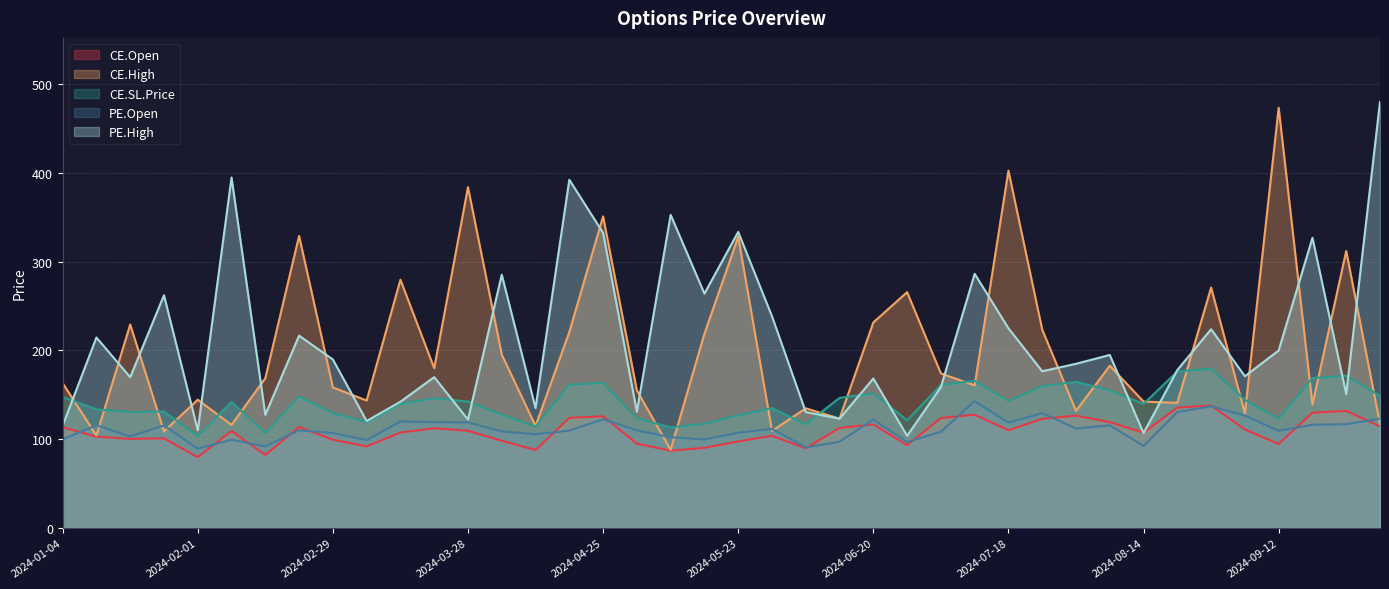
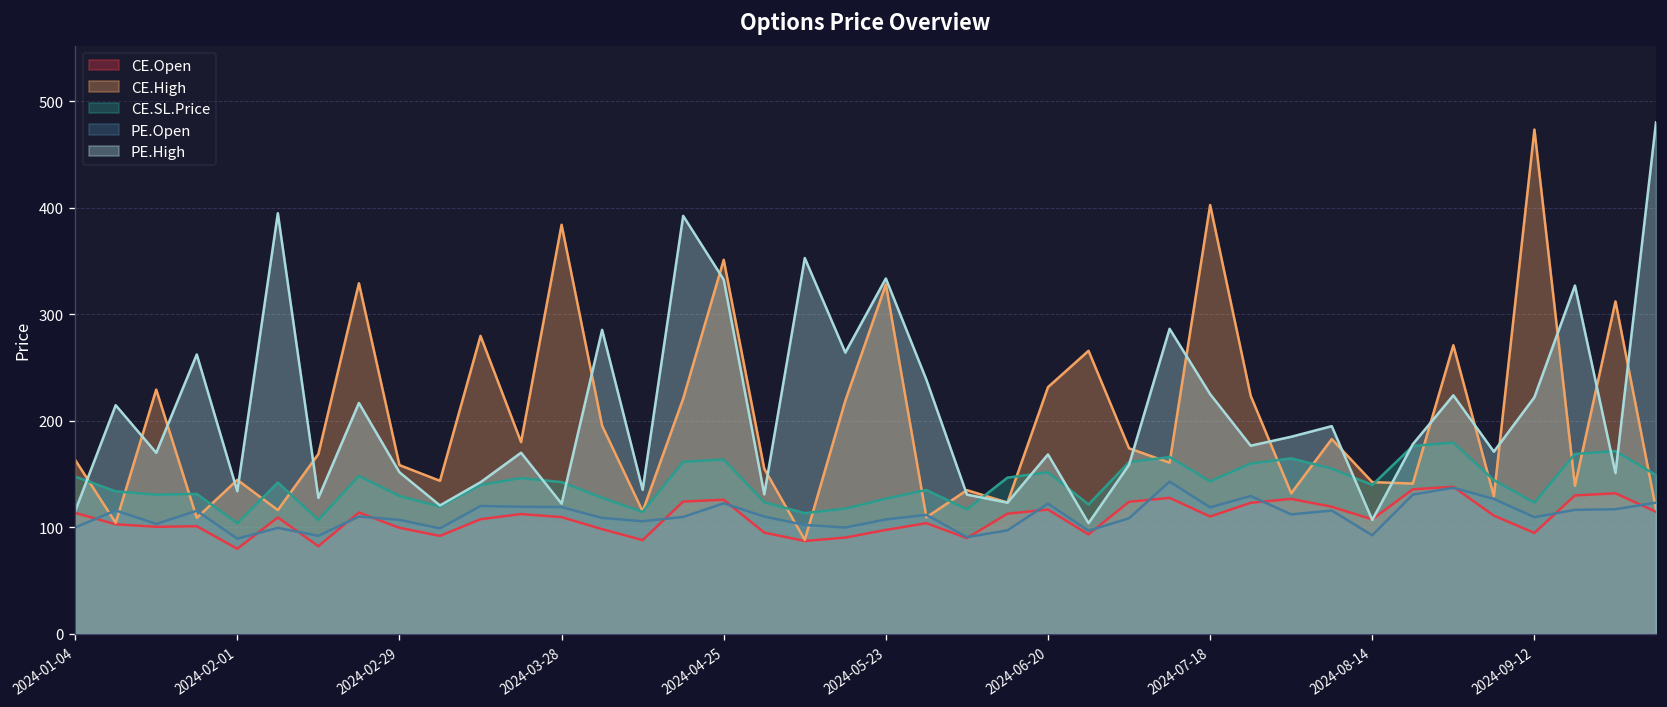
PE.High, 2024-02-01: 110 -> 130
PE.High, 2024-02-29: 190 -> 150
PE.High, 2024-09-12: 200 -> 220
